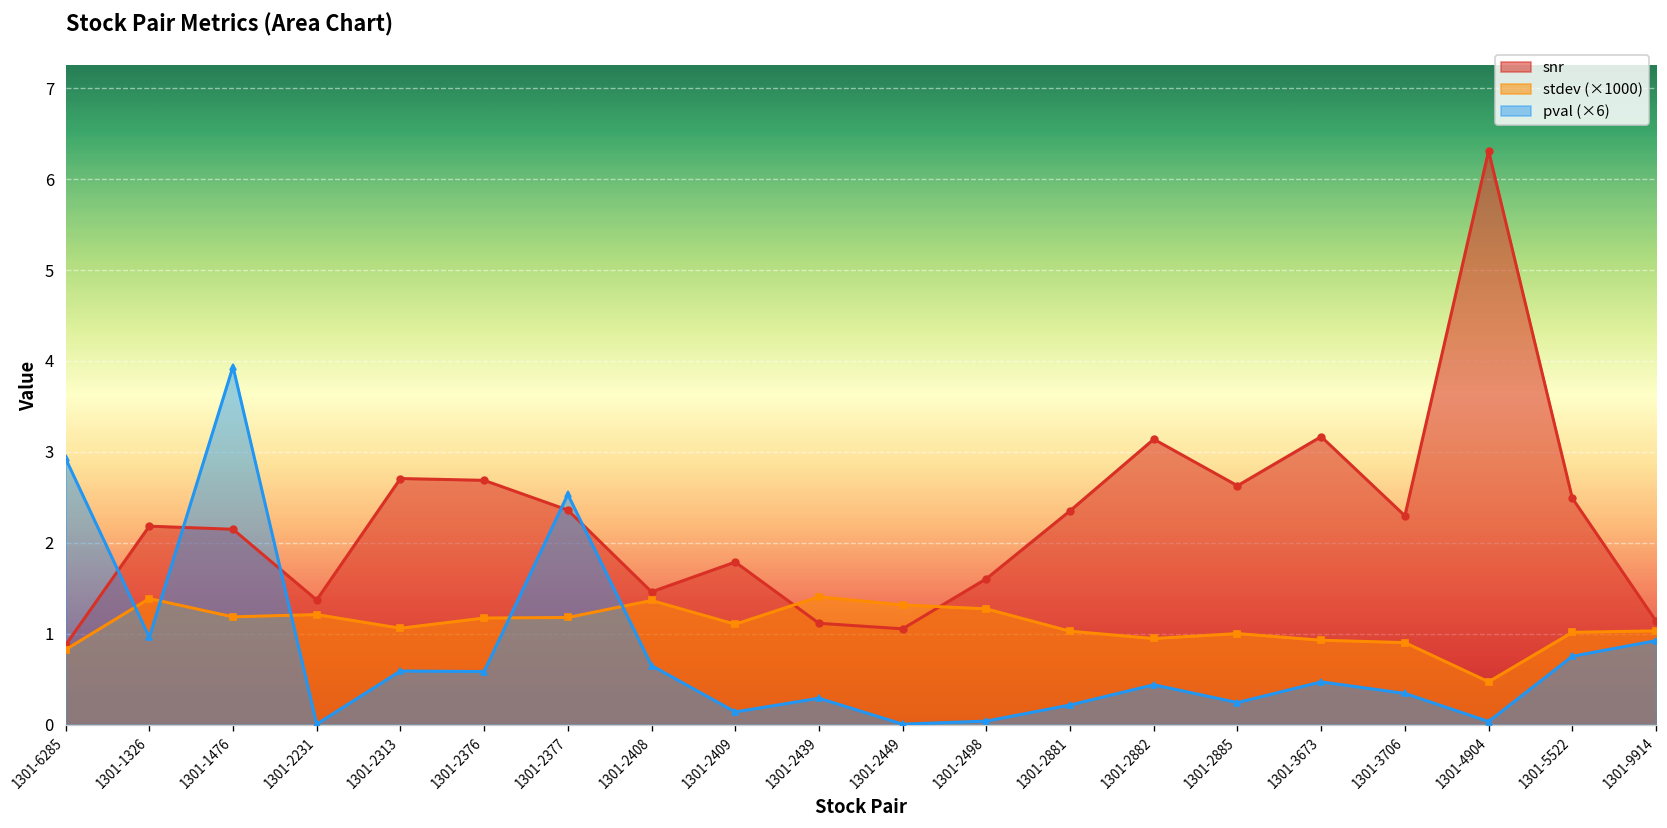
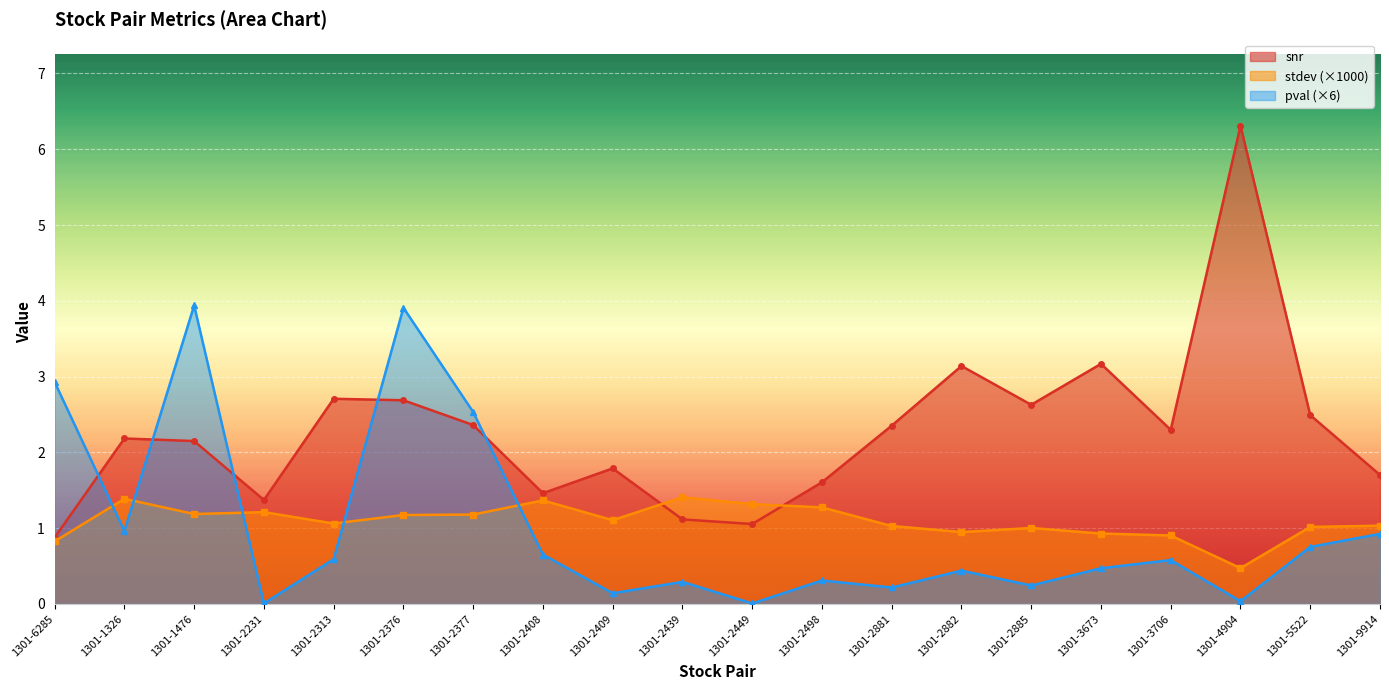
pval (×6), 1301-2376: 0.6 -> 3.9
pval (×6), 1301-2498: 0.0 -> 0.3
pval (×6), 1301-3706: 0.3 -> 0.6
snr, 1301-9914: 1.1 -> 1.7
